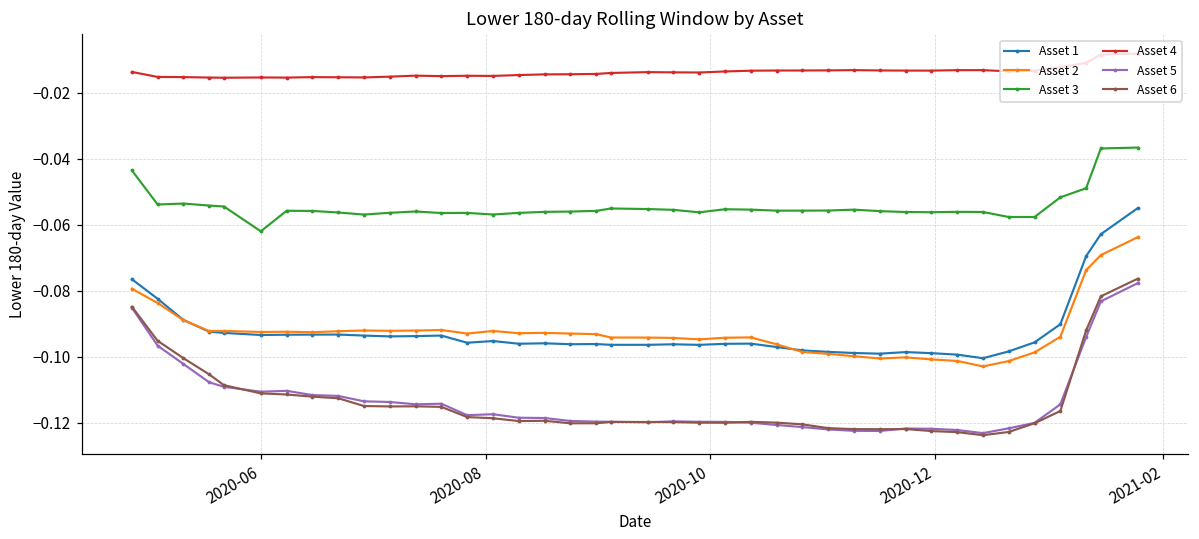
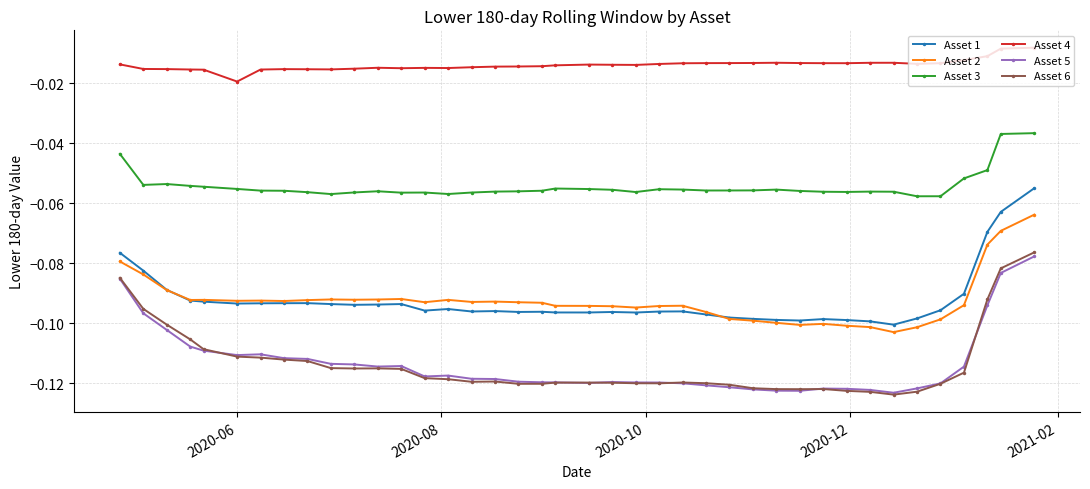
Asset 3, 2020-06: -0.062 -> -0.055
Asset 4, 2020-06: -0.015 -> -0.019
